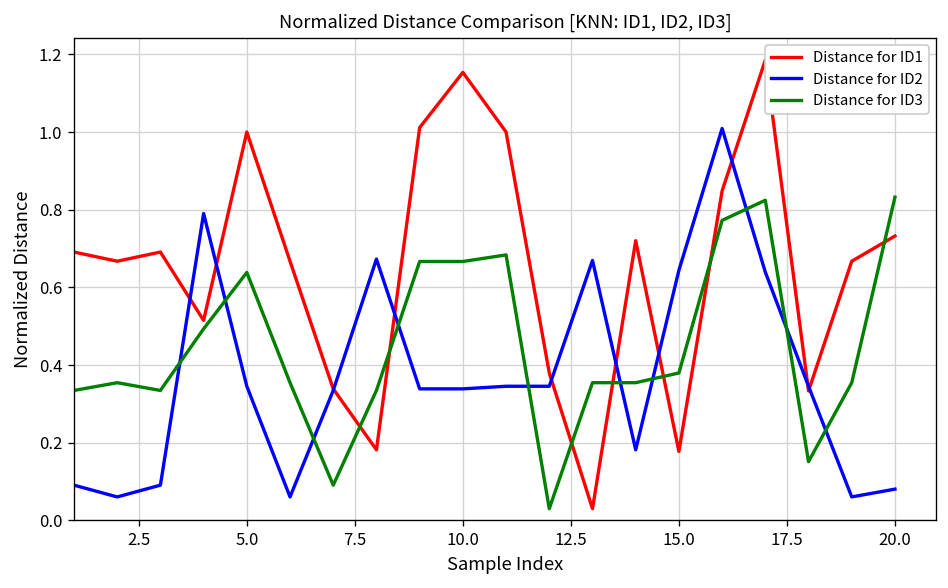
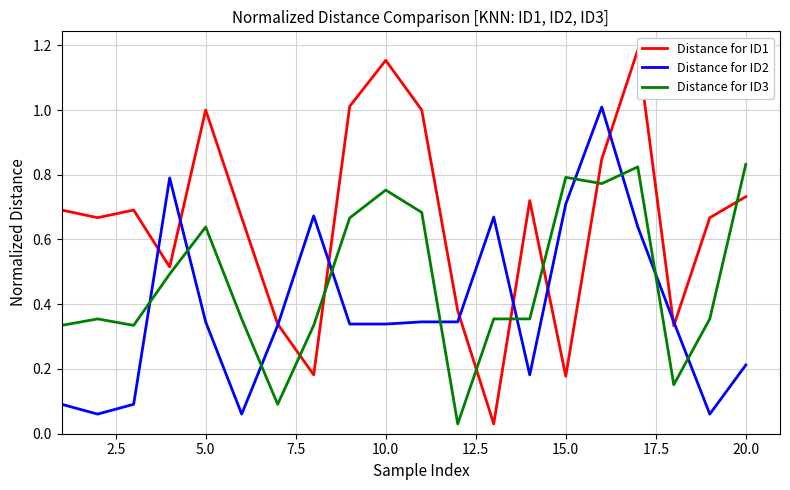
Distance for ID3, 10.0: 0.67 -> 0.75
Distance for ID2, 15.0: 0.64 -> 0.71
Distance for ID3, 15.0: 0.38 -> 0.79
Distance for ID2, 20.0: 0.08 -> 0.21
